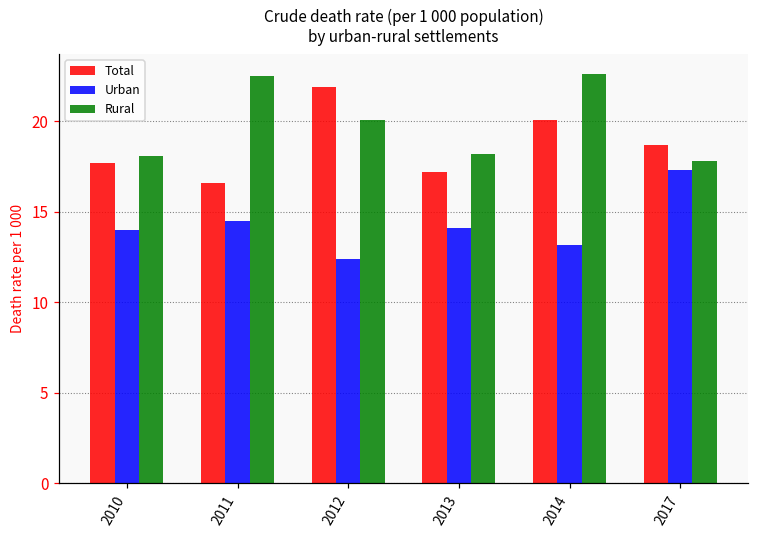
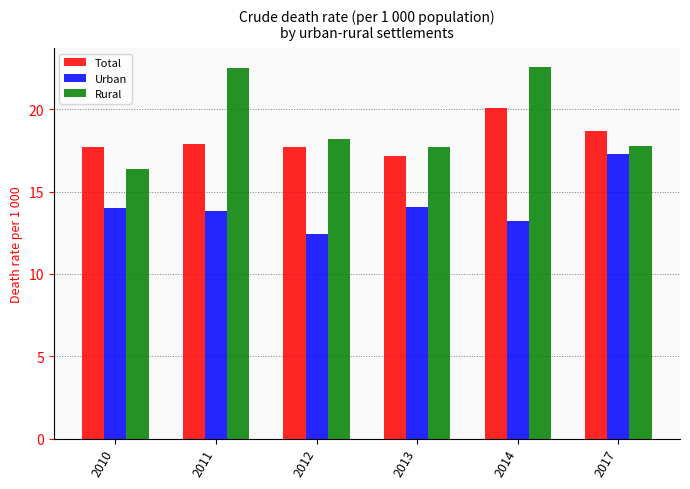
Rural, 2010: 18.1 -> 16.4
Total, 2011: 16.6 -> 17.9
Urban, 2011: 14.5 -> 13.8
Total, 2012: 21.9 -> 17.7
Rural, 2012: 20.1 -> 18.2
Rural, 2013: 18.2 -> 17.7
